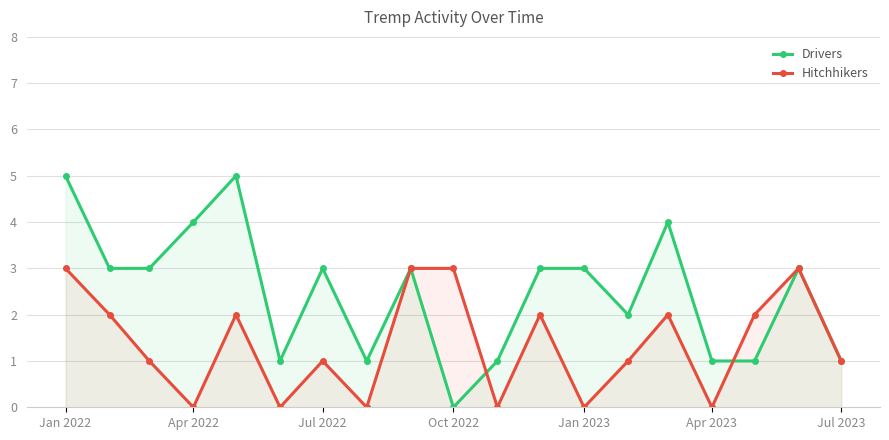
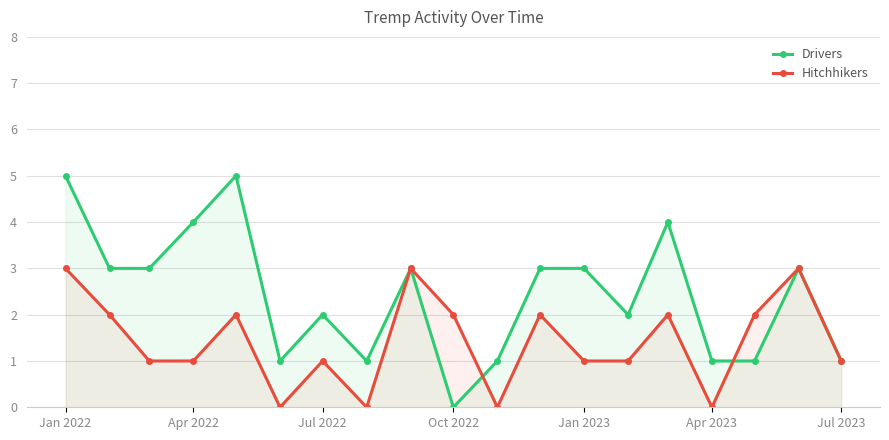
Hitchhikers, Apr 2022: 0 -> 1
Drivers, Jul 2022: 3 -> 2
Hitchhikers, Oct 2022: 3 -> 2
Hitchhikers, Jan 2023: 0 -> 1
